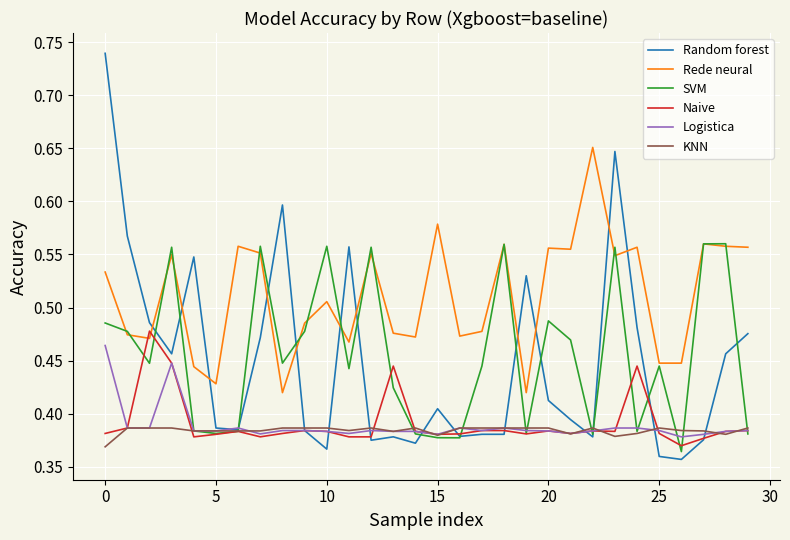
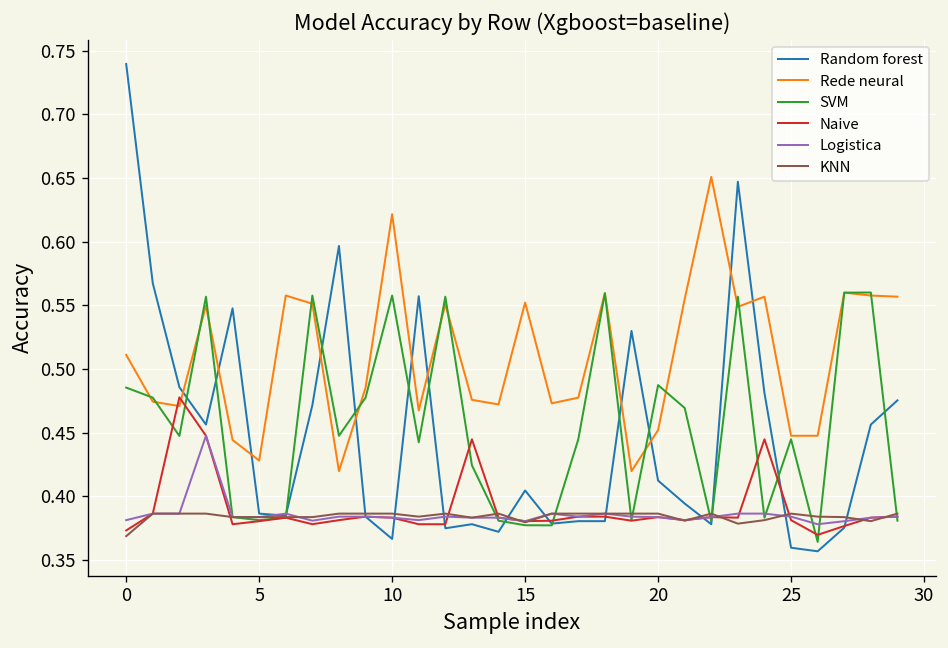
Rede neural, 0: 0.533 -> 0.511
Naive, 0: 0.381 -> 0.373
Logistica, 0: 0.464 -> 0.381
Rede neural, 10: 0.506 -> 0.622
Rede neural, 15: 0.579 -> 0.552
Rede neural, 20: 0.556 -> 0.452
